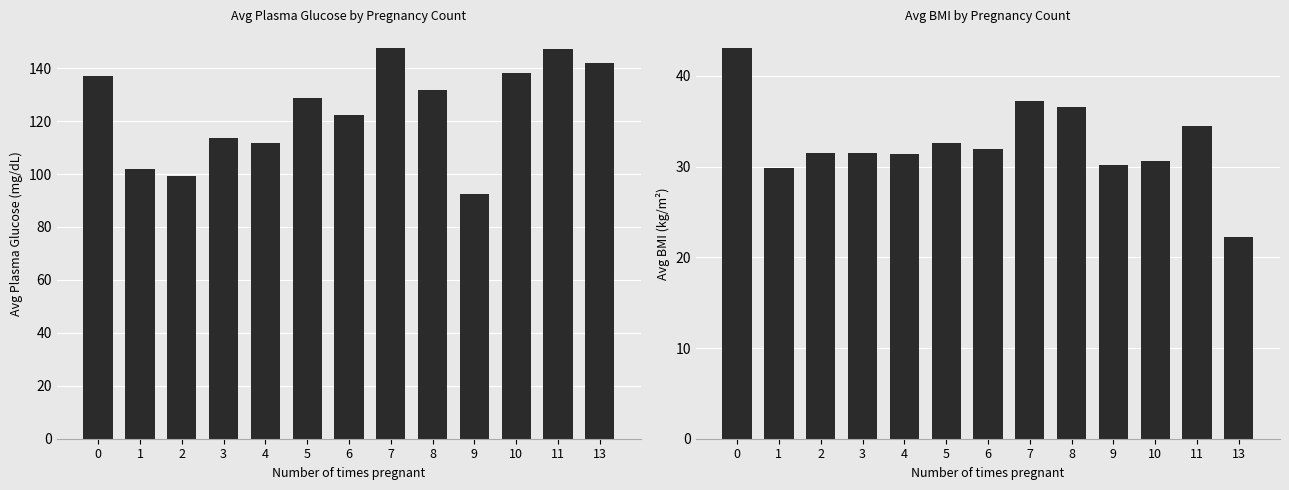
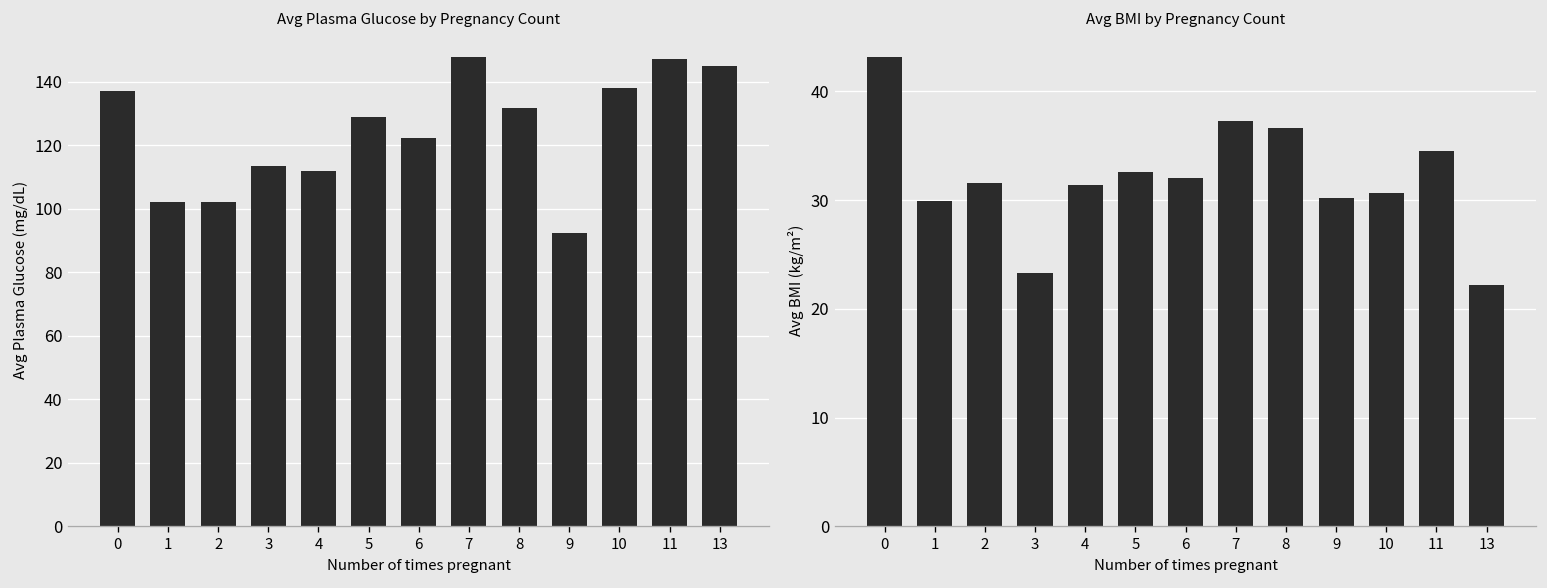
Avg Plasma Glucose by Pregnancy Count, 2: 99 -> 102
Avg Plasma Glucose by Pregnancy Count, 13: 142 -> 145
Avg BMI by Pregnancy Count, 3: 32 -> 23
